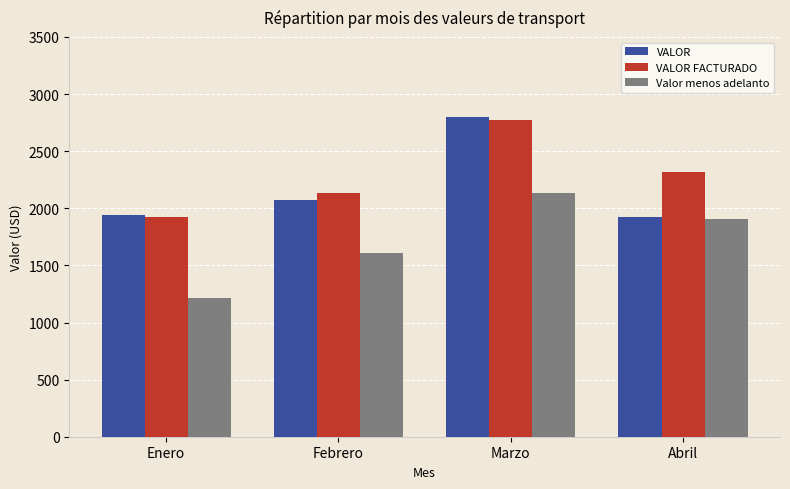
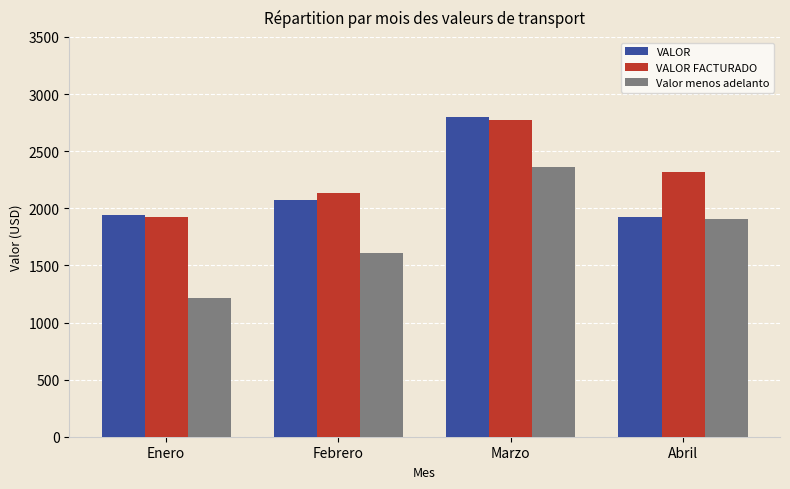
Valor menos adelanto, Marzo: 2130 -> 2360
